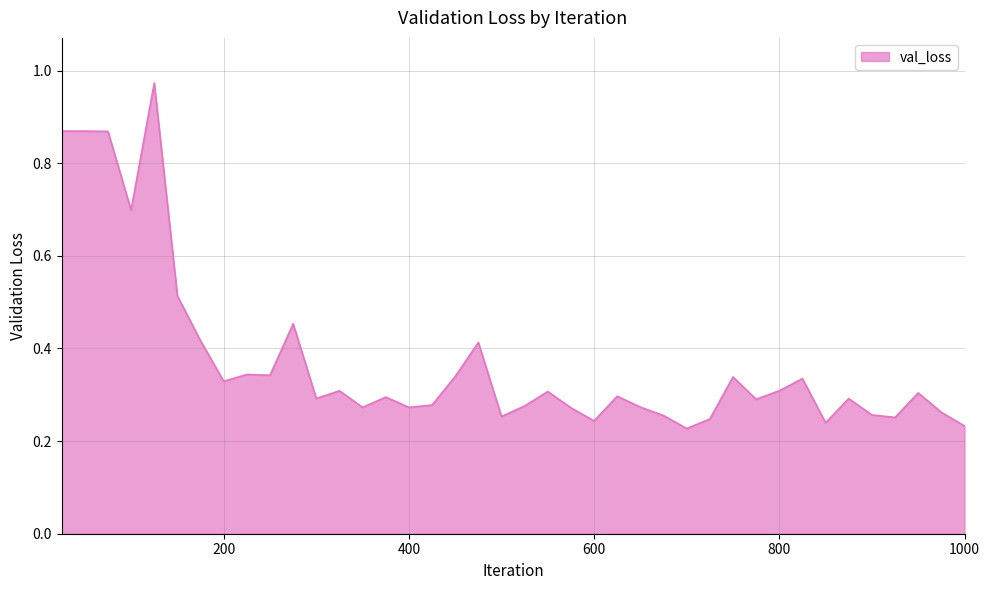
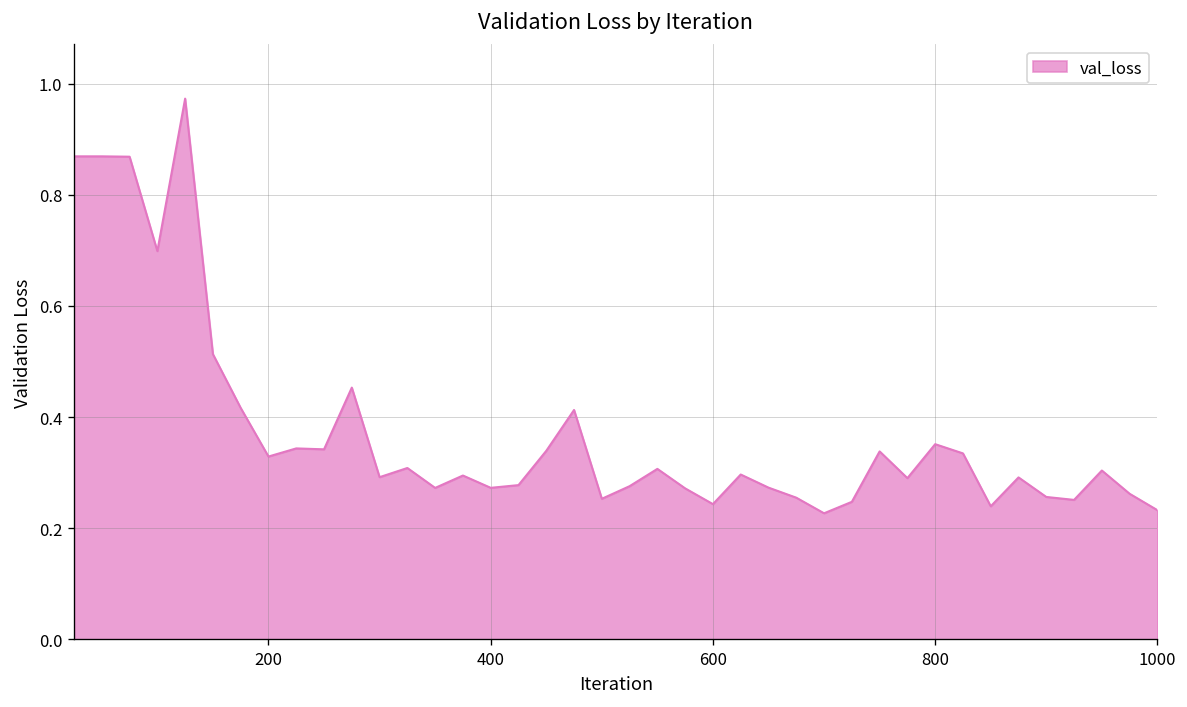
800: 0.31 -> 0.35
